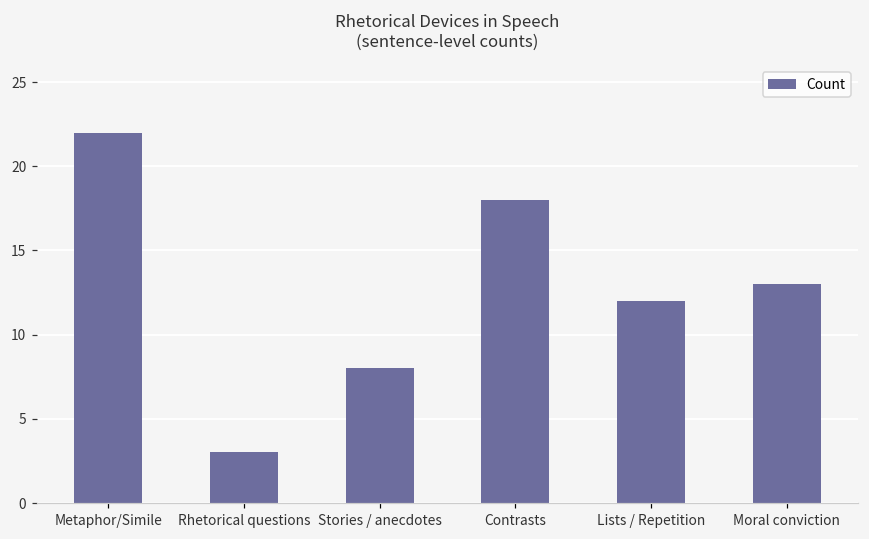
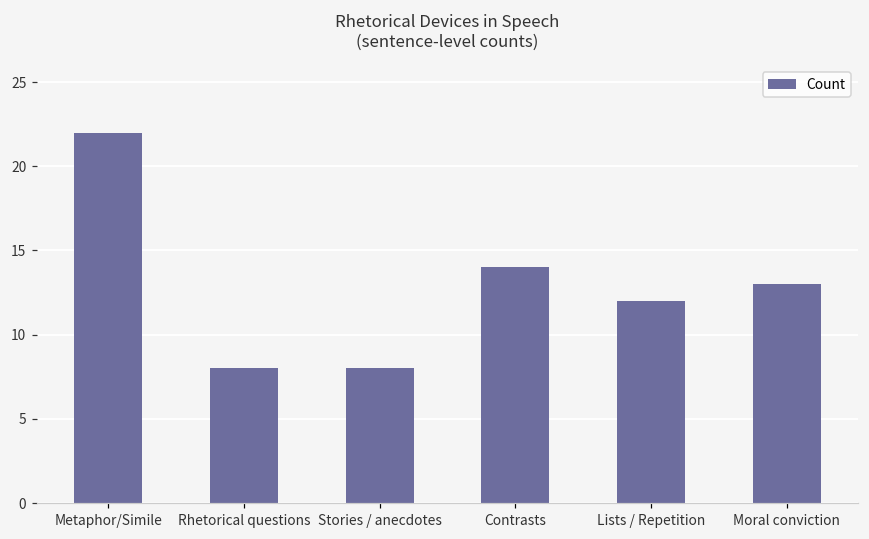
Rhetorical questions: 3 -> 8
Contrasts: 18 -> 14
